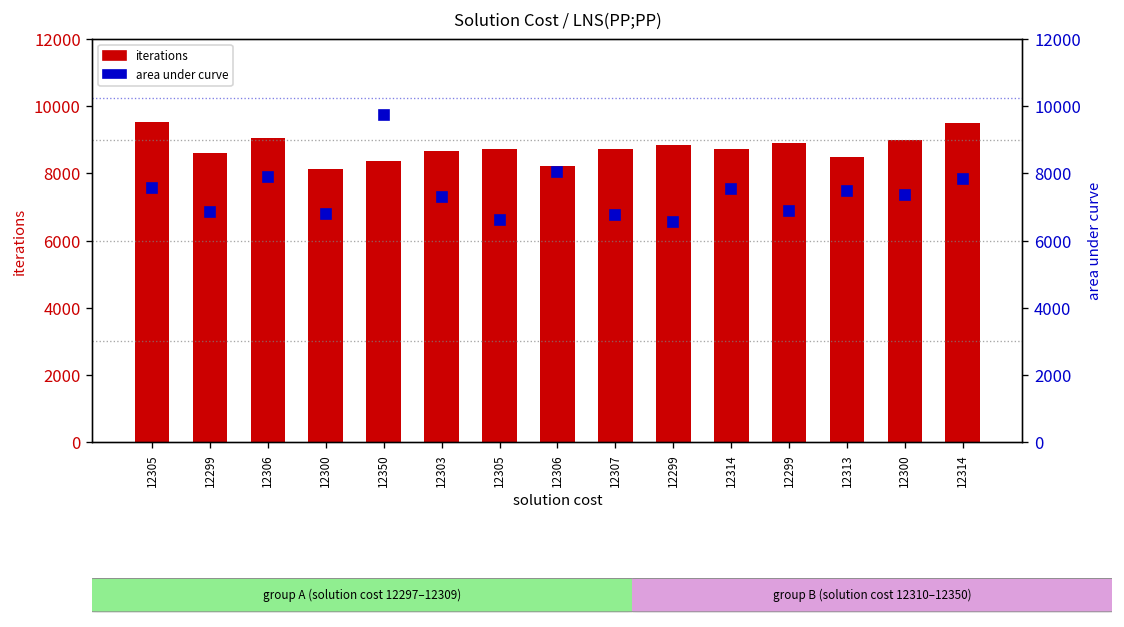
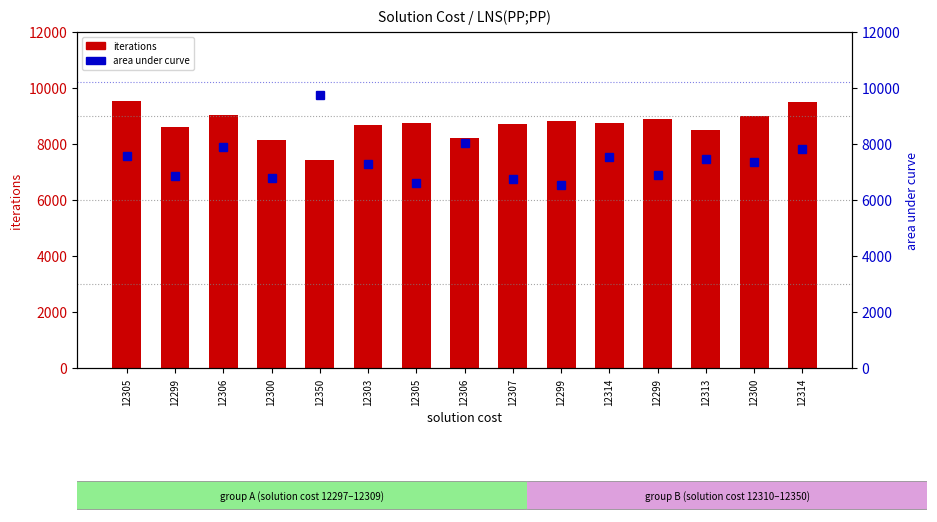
iterations, 12350: 8400 -> 7400
